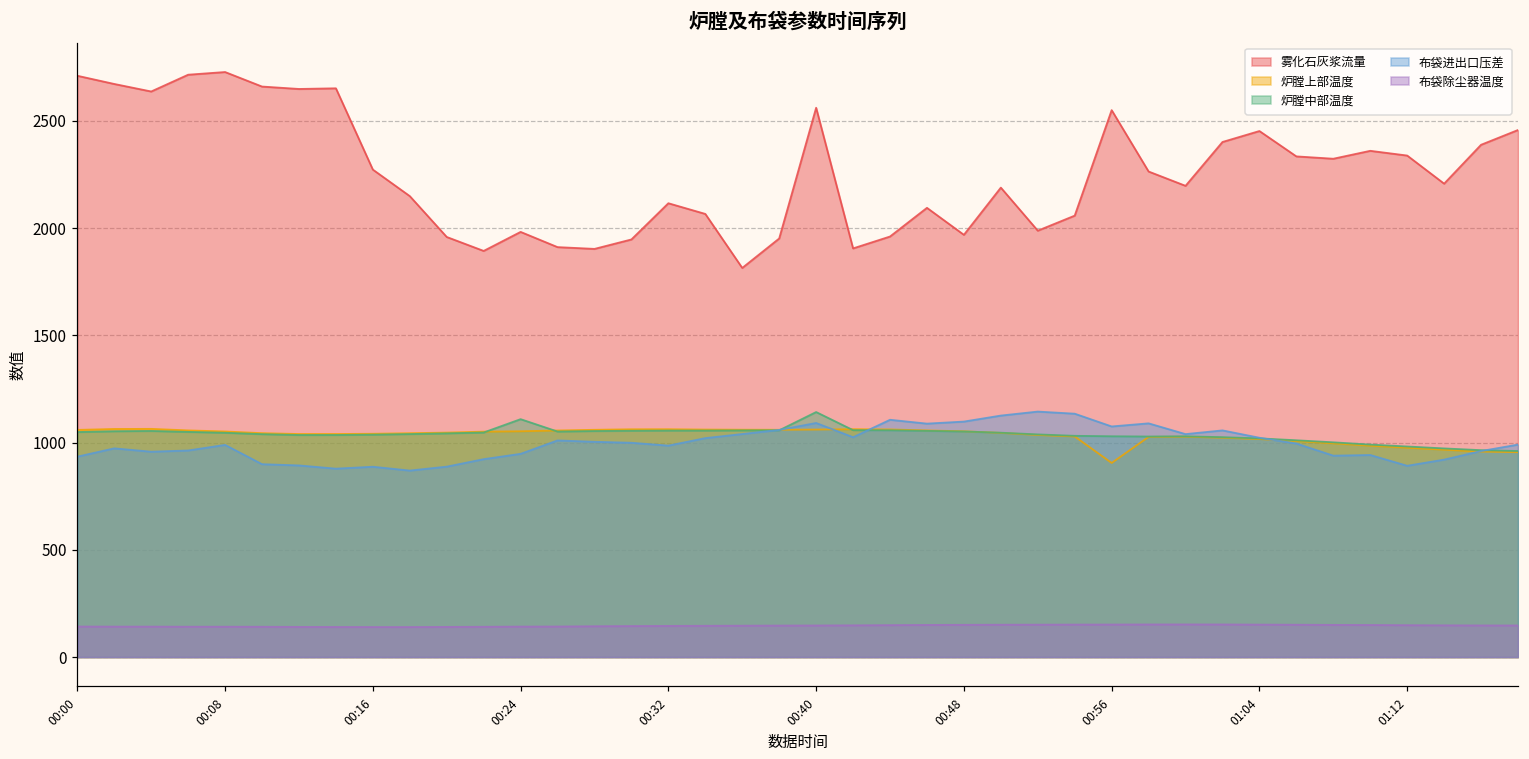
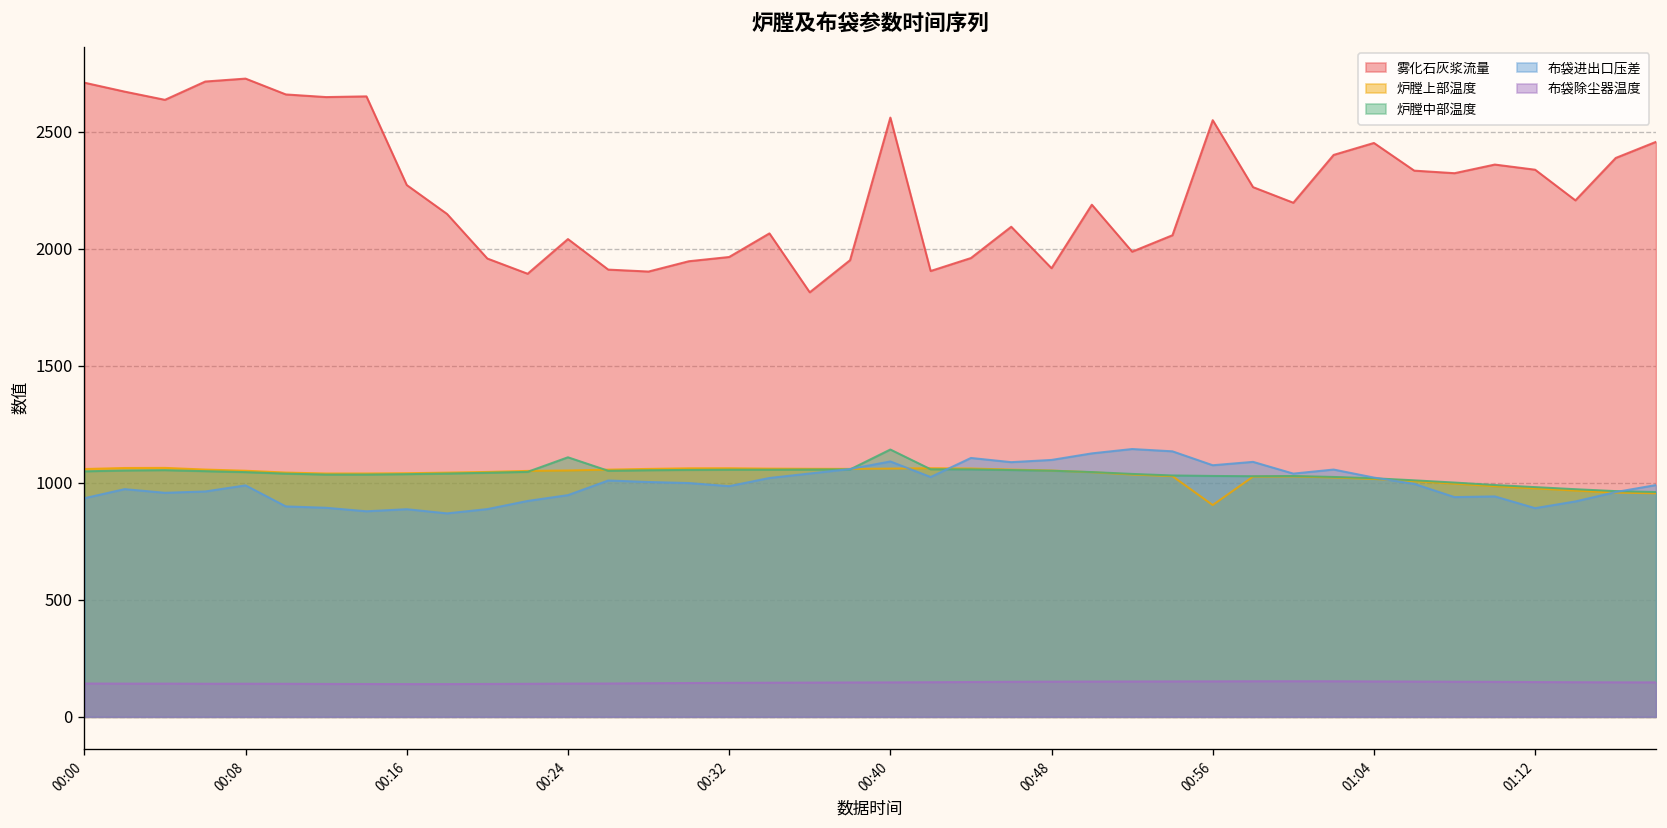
雾化石灰浆流量, 00:24: 1980 -> 2040
雾化石灰浆流量, 00:32: 2120 -> 1970
雾化石灰浆流量, 00:48: 1970 -> 1920
